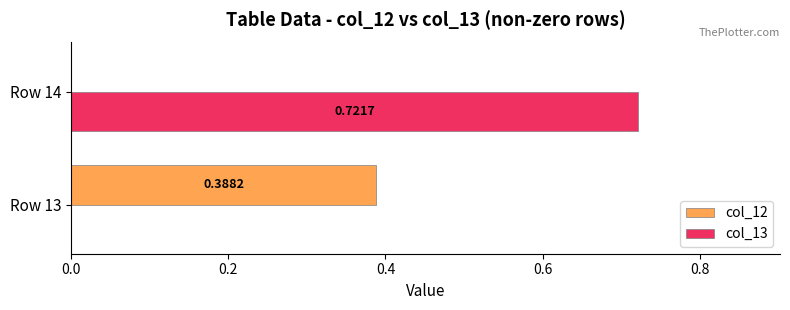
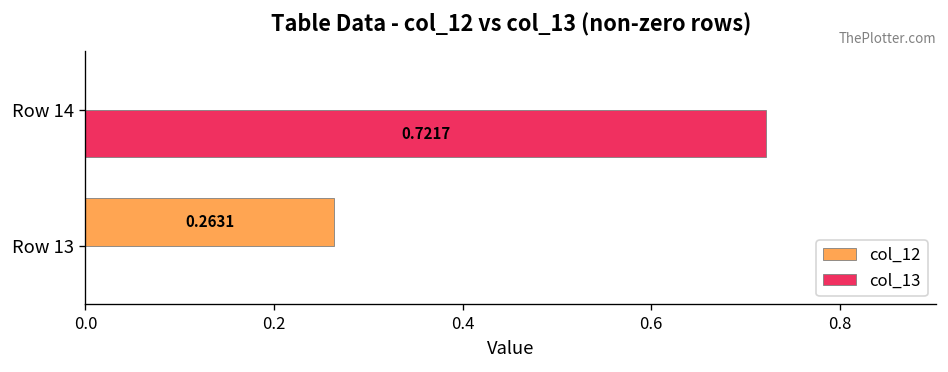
col_12, Row 13: 0.3882 -> 0.2631
